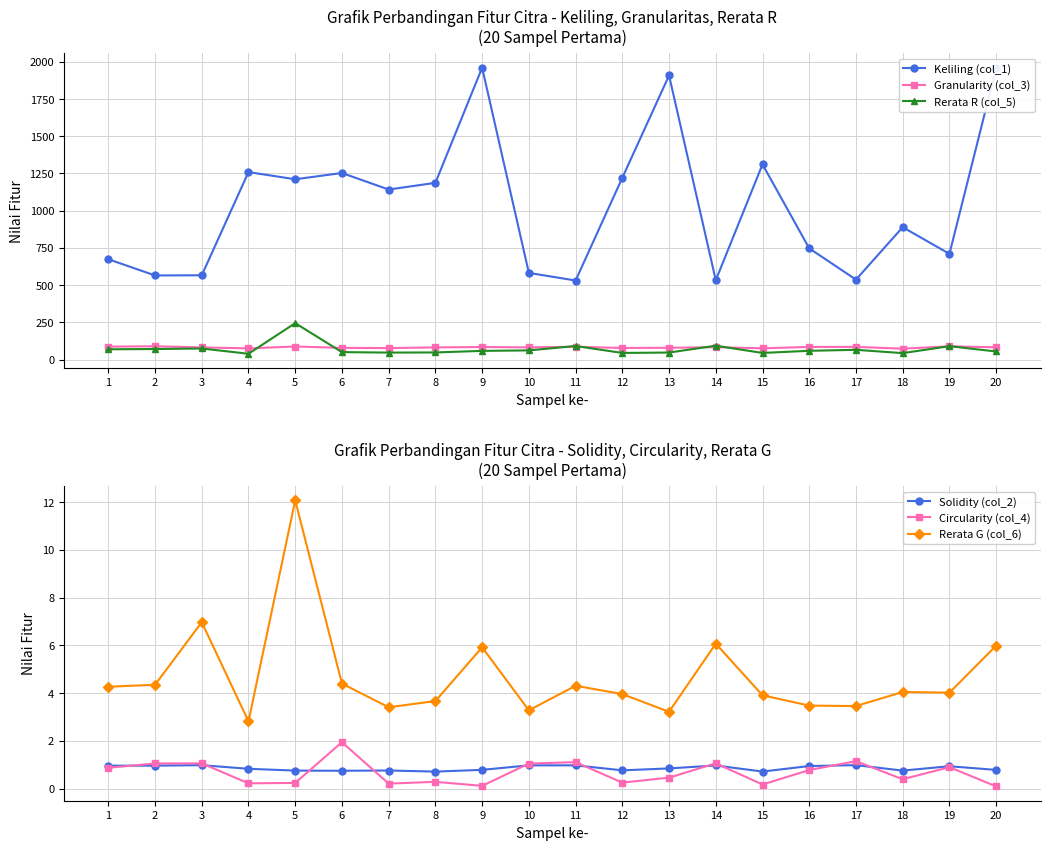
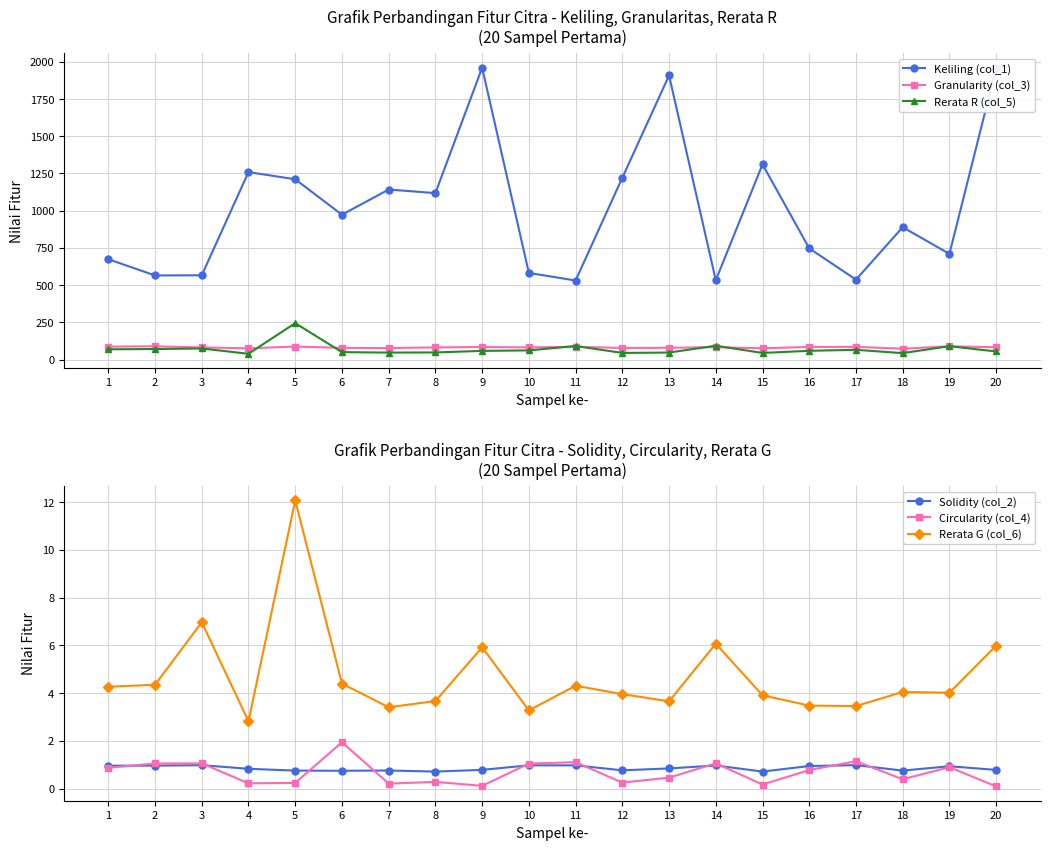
Grafik Perbandingan Fitur Citra - Keliling, Granularitas, Rerata R (20 Sampel Pertama), Keliling (col_1), 6: 1250 -> 970
Grafik Perbandingan Fitur Citra - Keliling, Granularitas, Rerata R (20 Sampel Pertama), Keliling (col_1), 8: 1190 -> 1120
Grafik Perbandingan Fitur Citra - Solidity, Circularity, Rerata G (20 Sampel Pertama), Rerata G (col_6), 13: 3.2 -> 3.7
